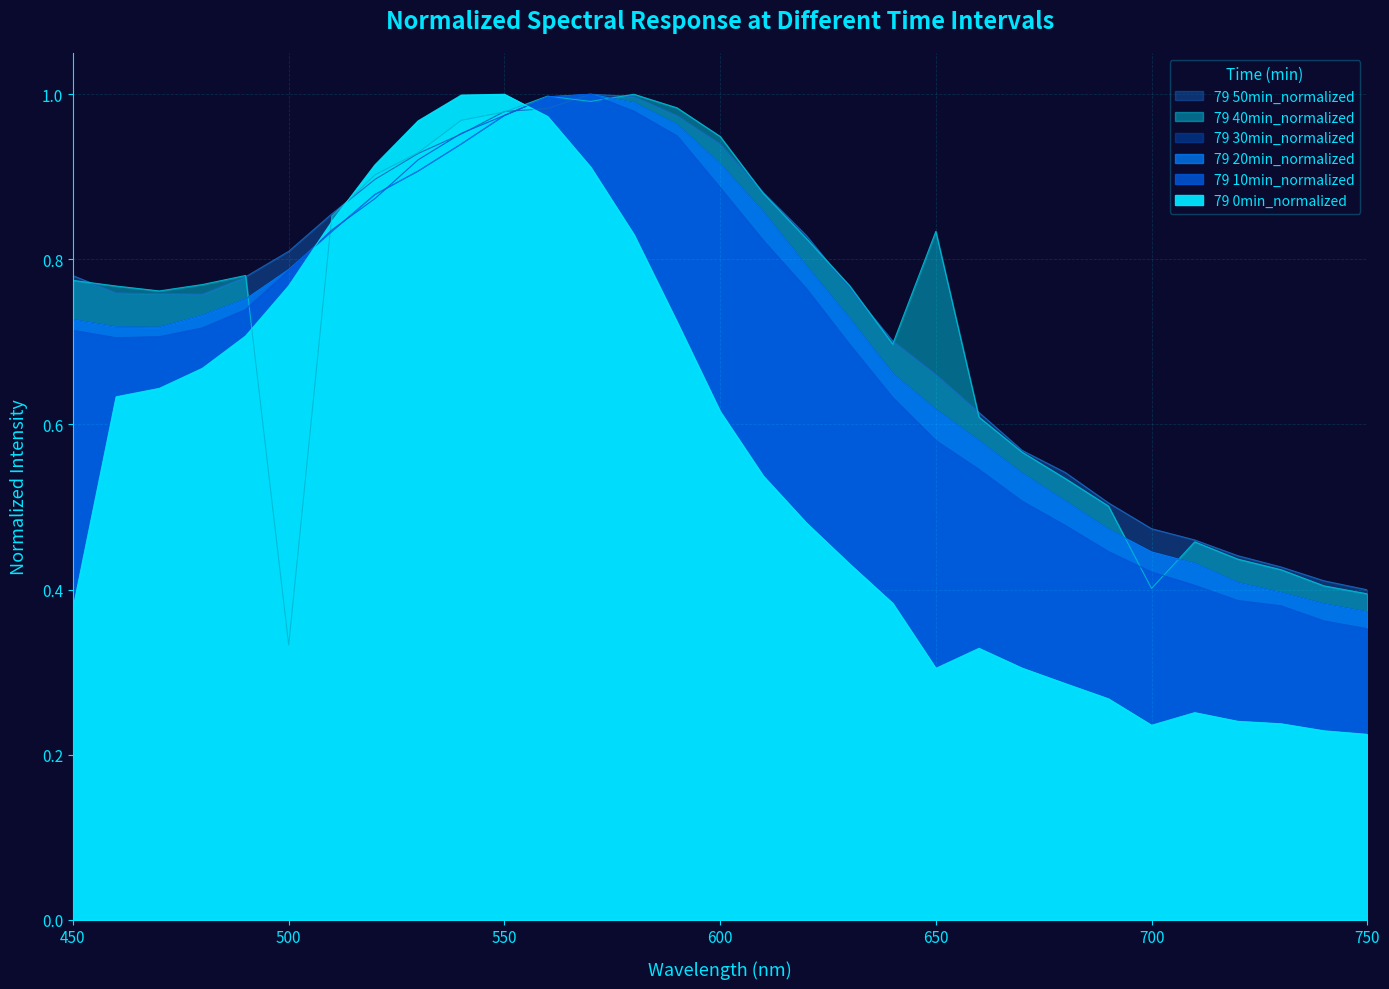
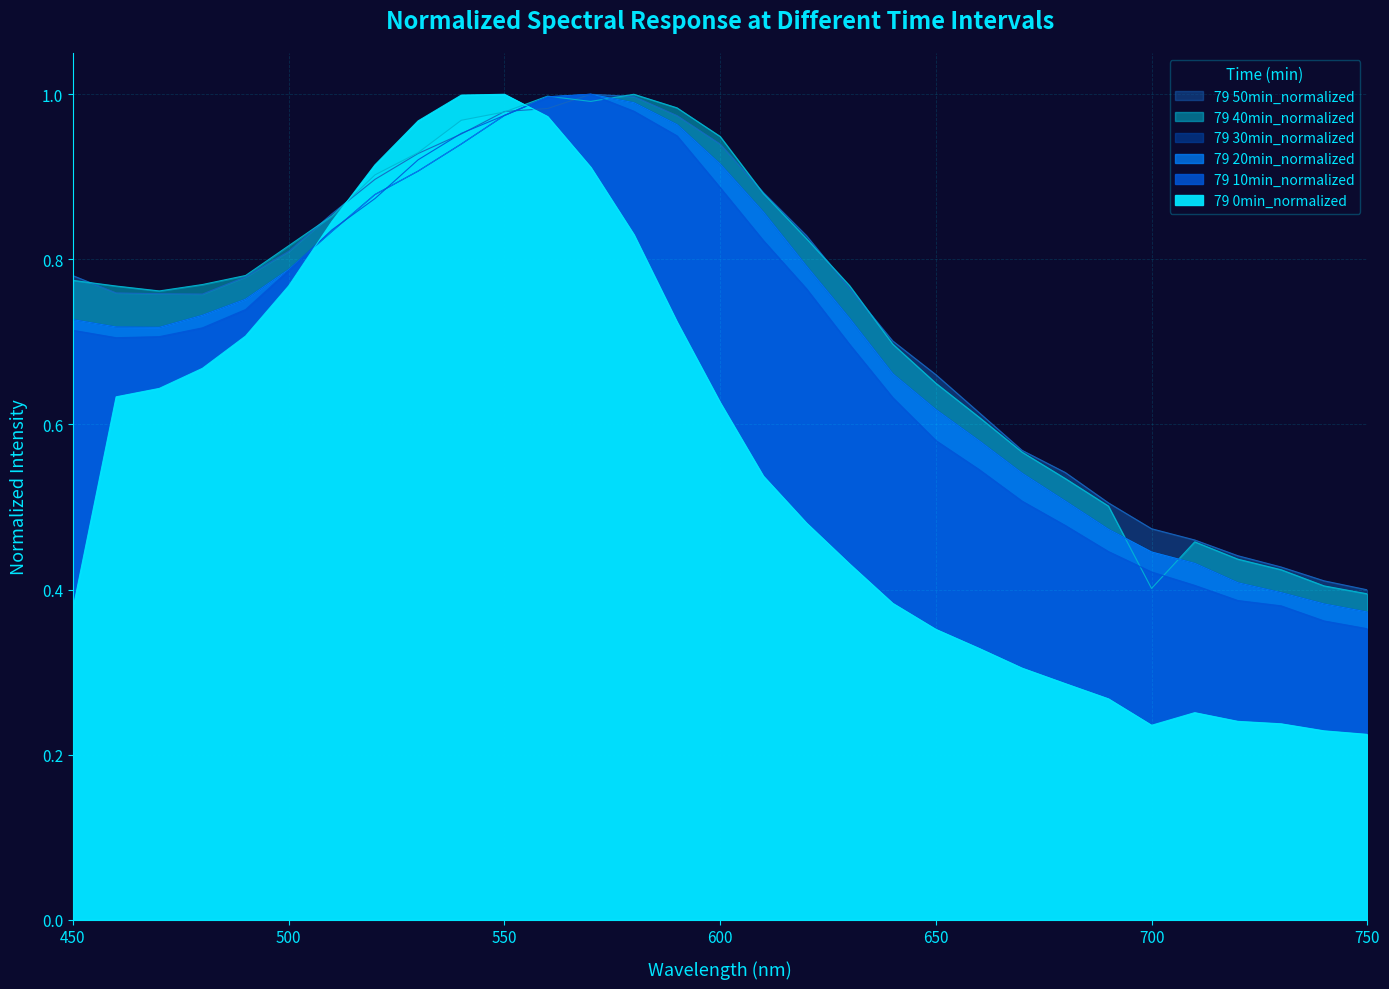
79 40min_normalized, 500: 0.33 -> 0.82
79 0min_normalized, 600: 0.62 -> 0.63
79 40min_normalized, 650: 0.83 -> 0.65
79 0min_normalized, 650: 0.30 -> 0.35
